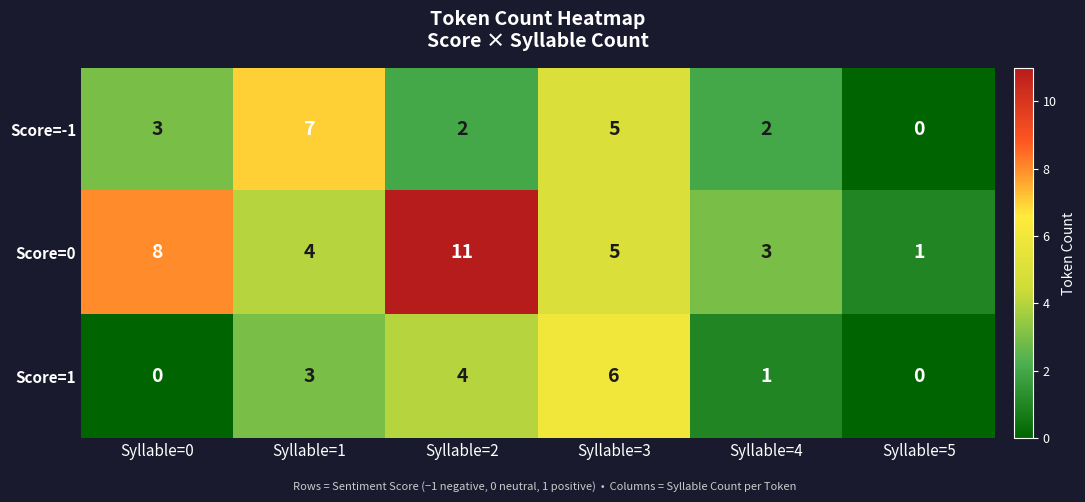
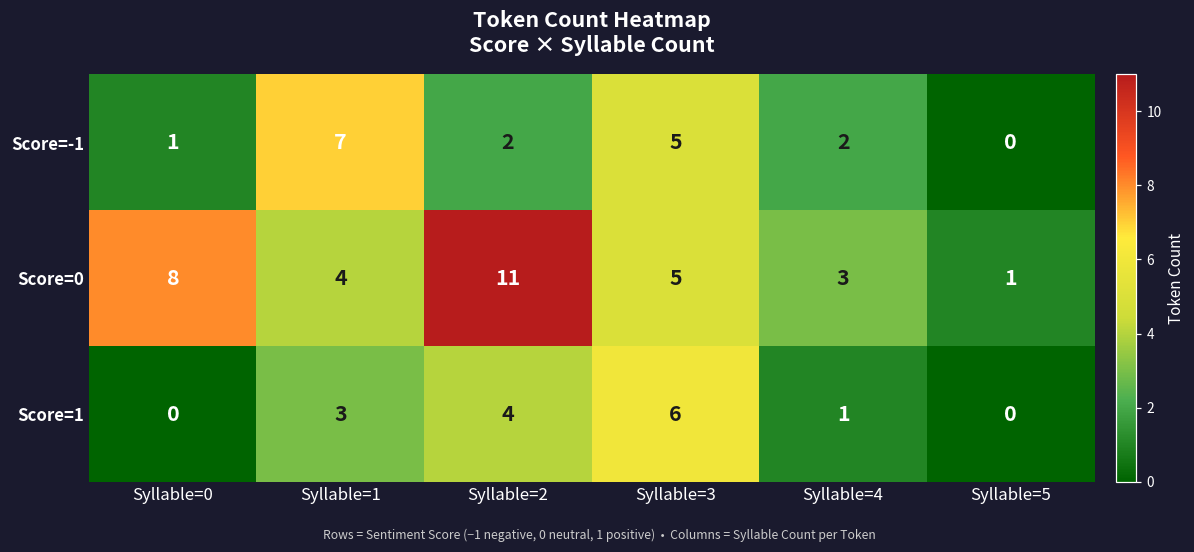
Score=-1, Syllable=0: 3 -> 1
